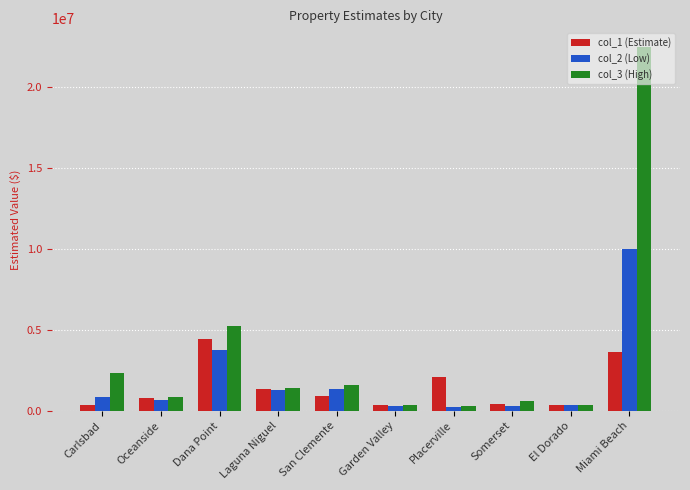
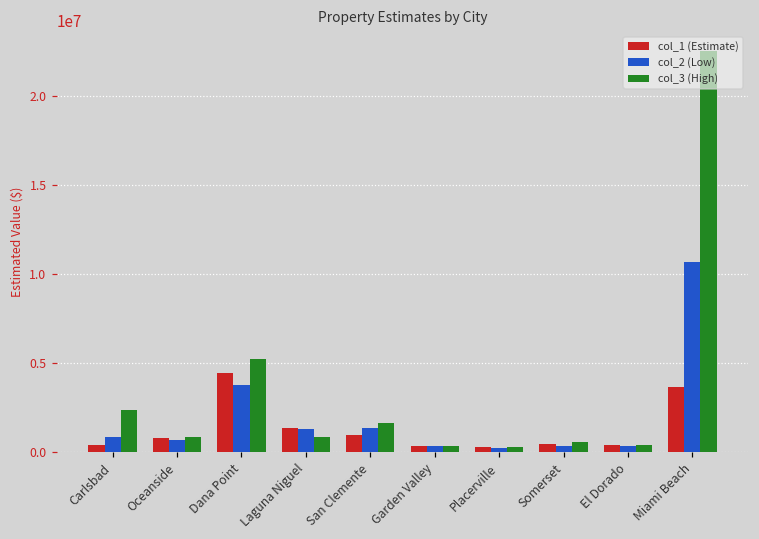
col_3 (High), Laguna Niguel: 1400000 -> 800000
col_1 (Estimate), Placerville: 2100000 -> 300000
col_2 (Low), Miami Beach: 10000000 -> 10700000
